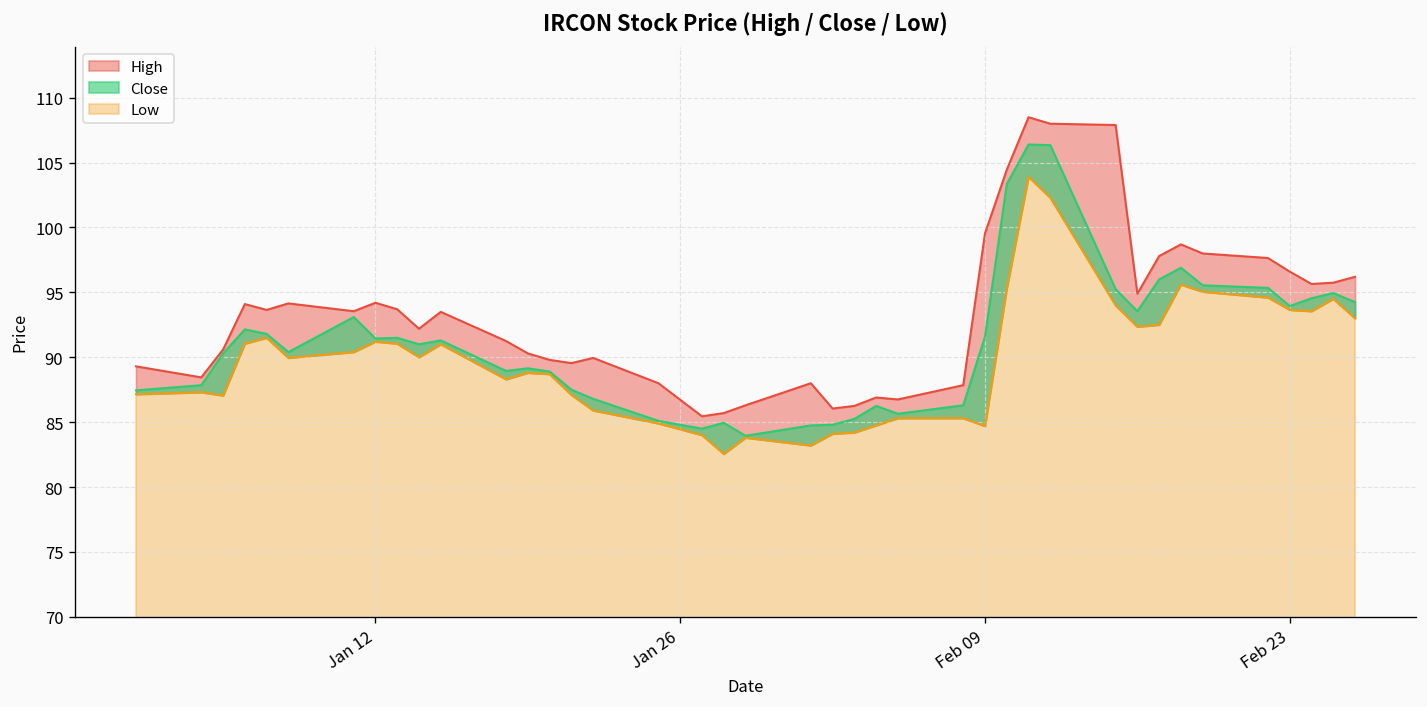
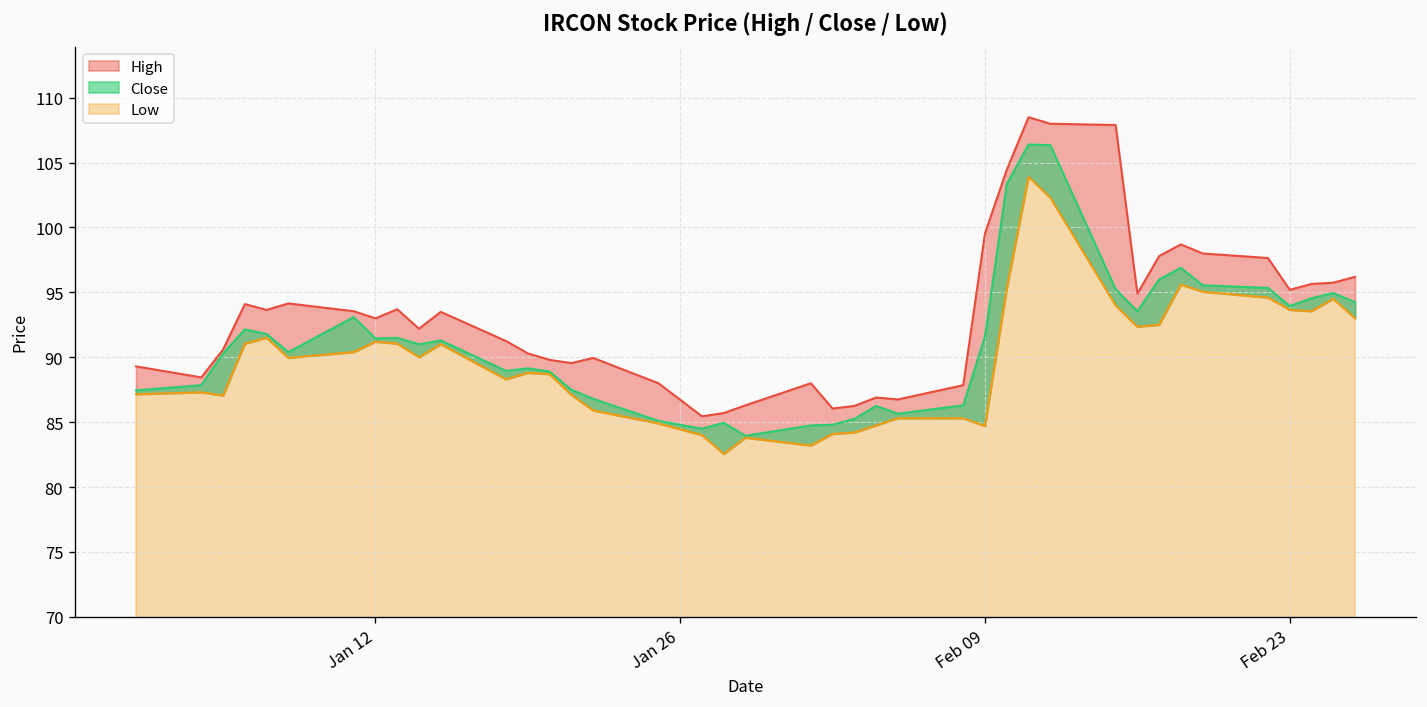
High, Jan 12: 94.2 -> 93.0
High, Feb 23: 96.6 -> 95.2
